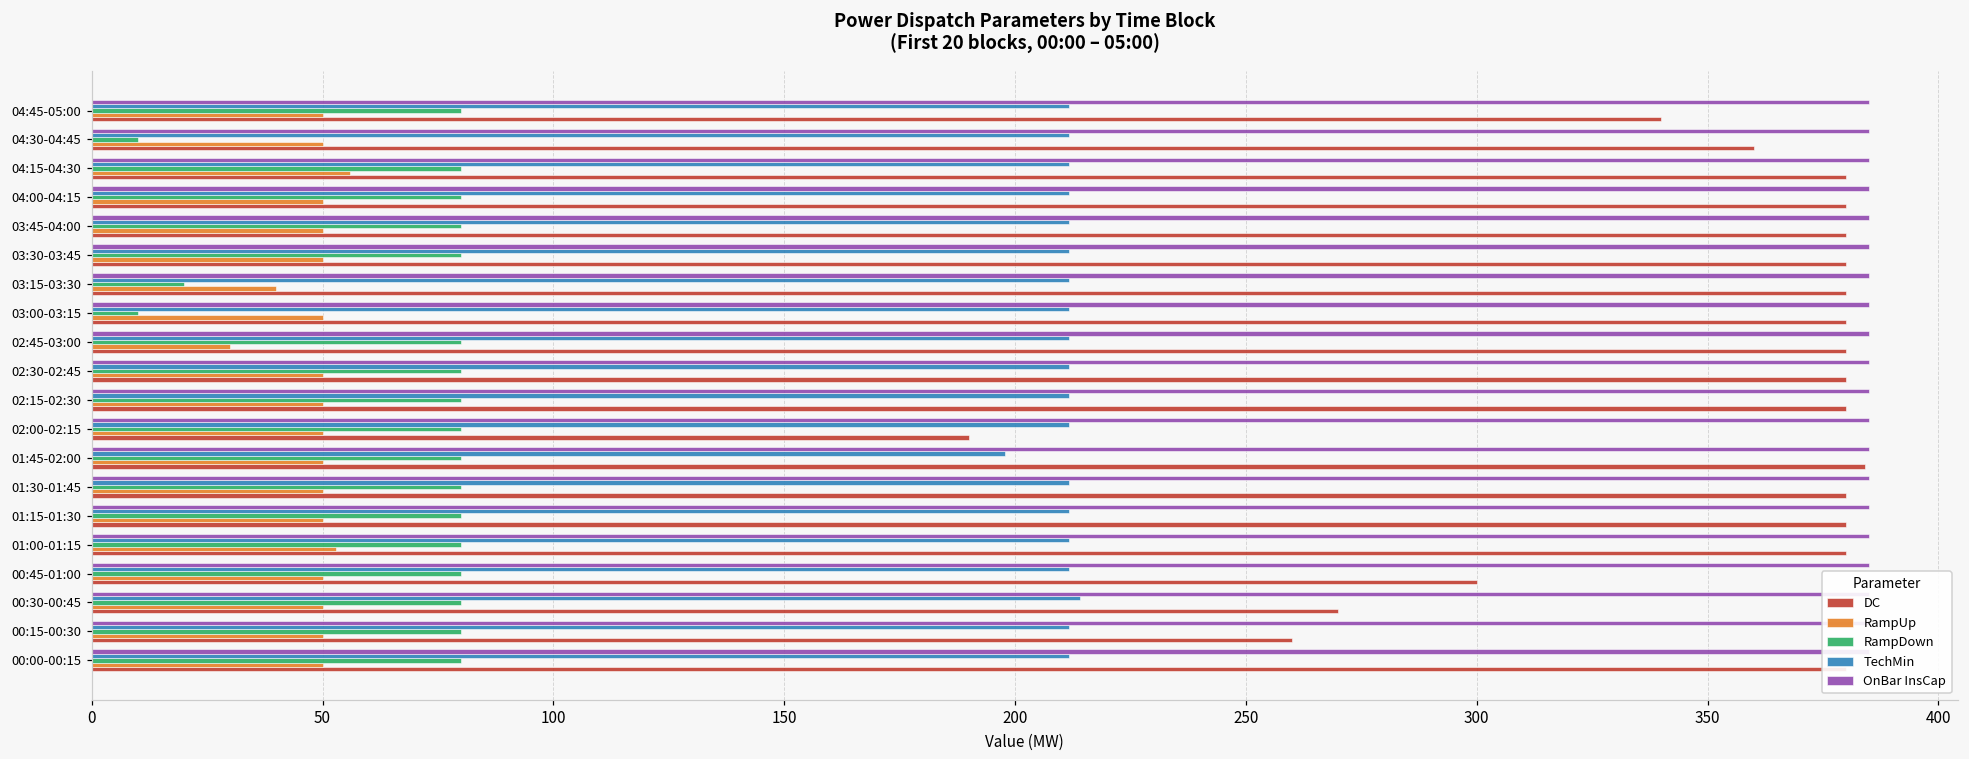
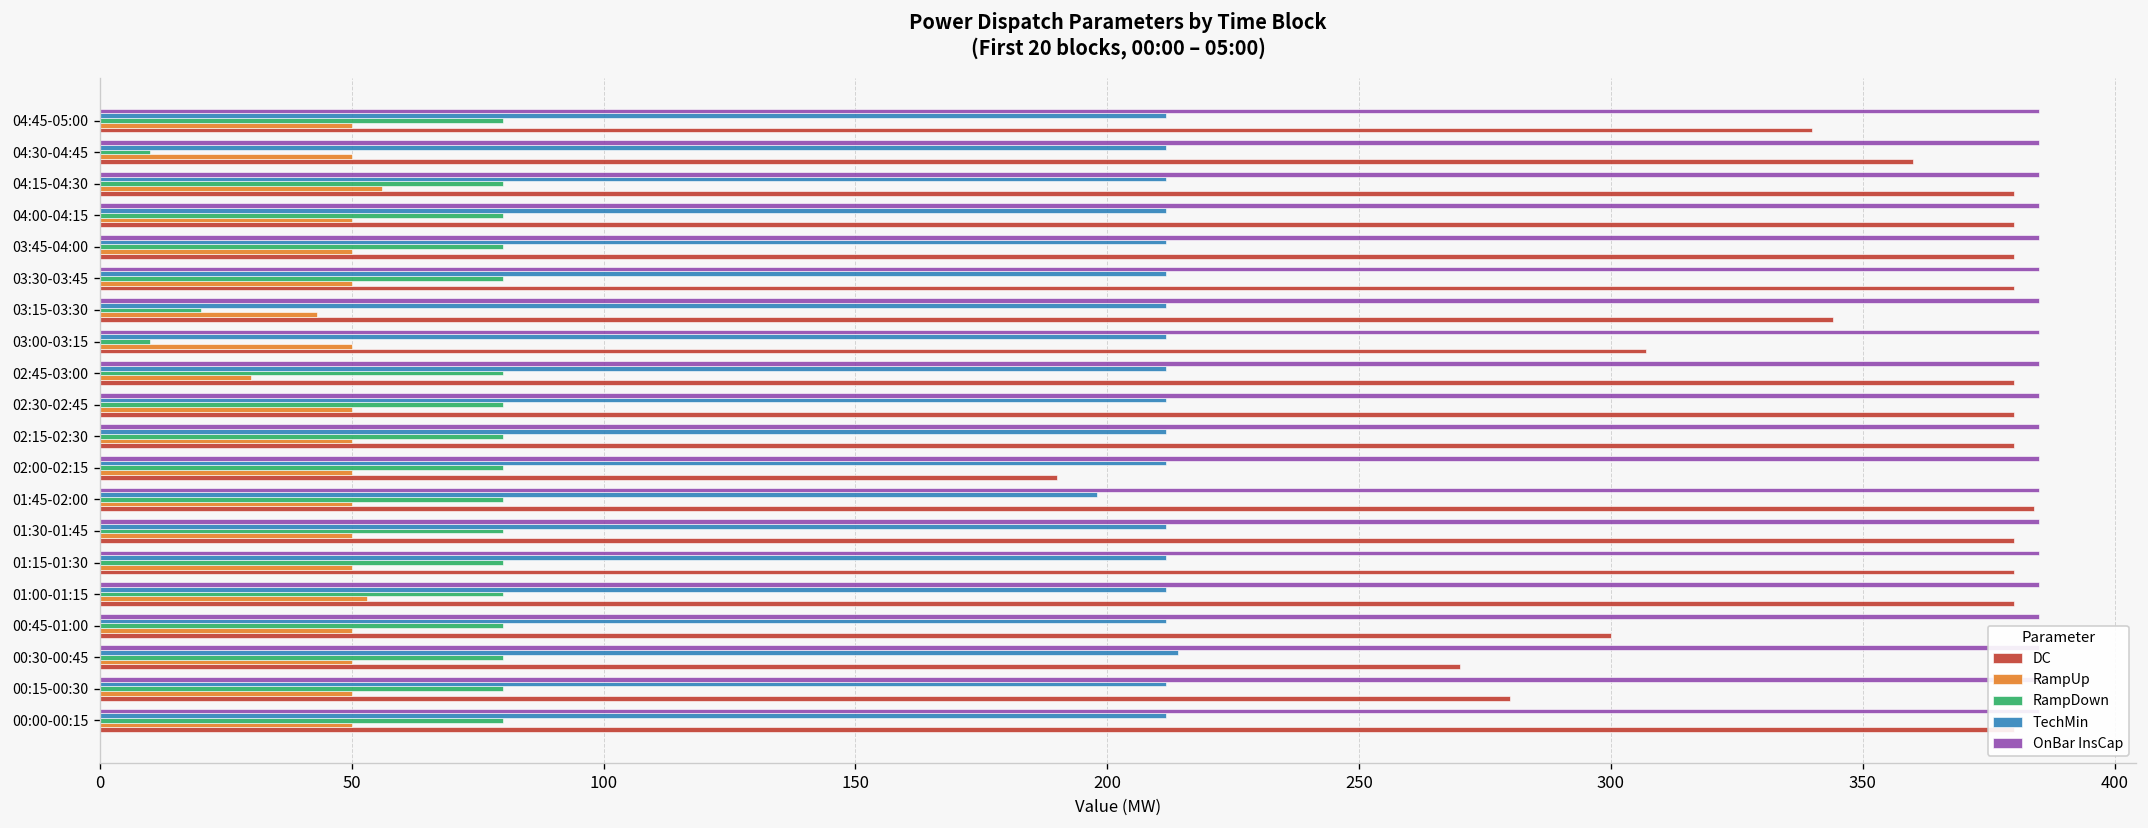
RampUp, 03:15-03:30: 40 -> 43
DC, 03:15-03:30: 380 -> 344
DC, 03:00-03:15: 380 -> 307
DC, 00:15-00:30: 260 -> 280
